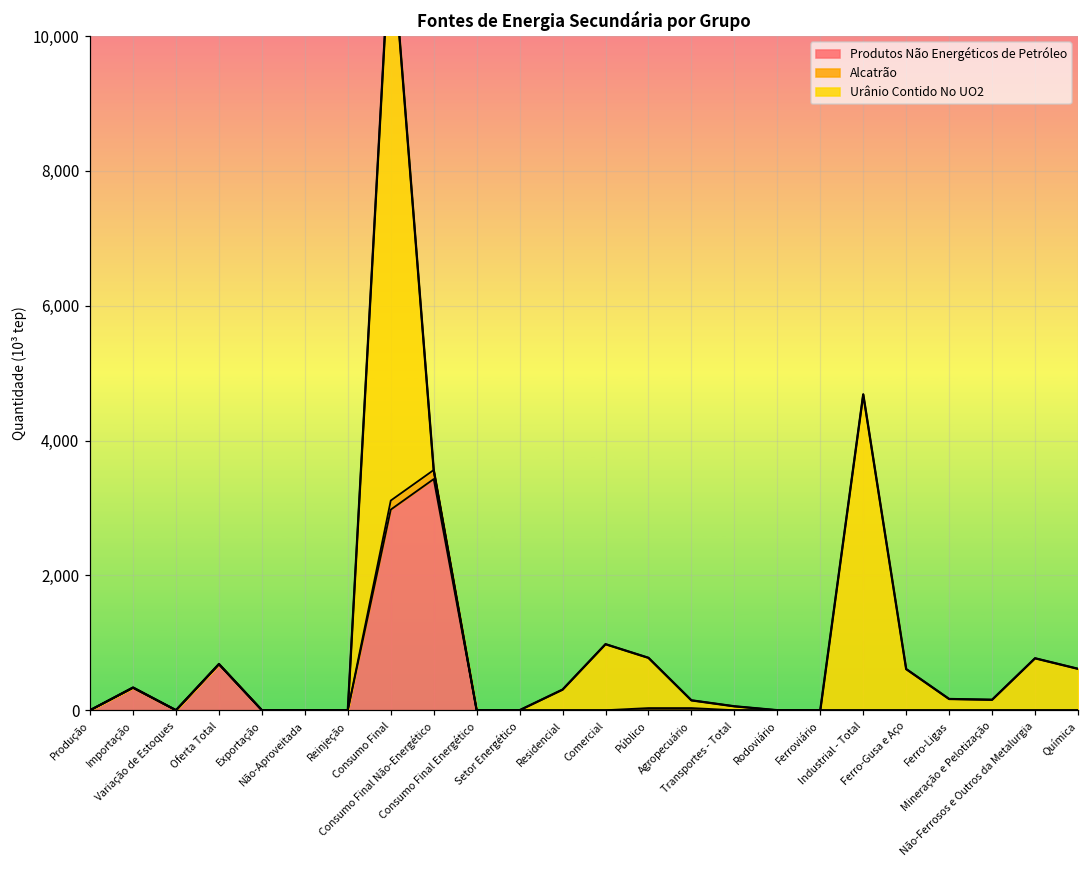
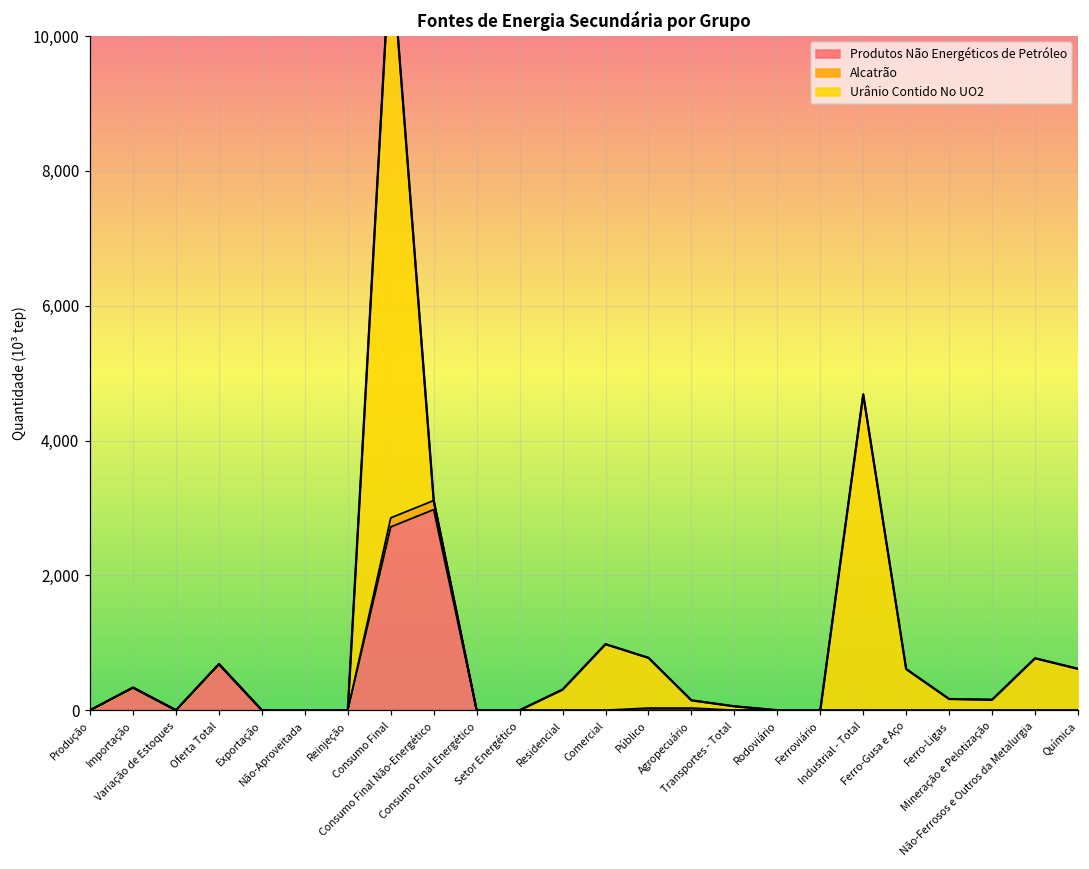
Produtos Não Energéticos de Petróleo, Consumo Final: 3,000 -> 2,700
Produtos Não Energéticos de Petróleo, Consumo Final Não-Energético: 3,400 -> 3,000
